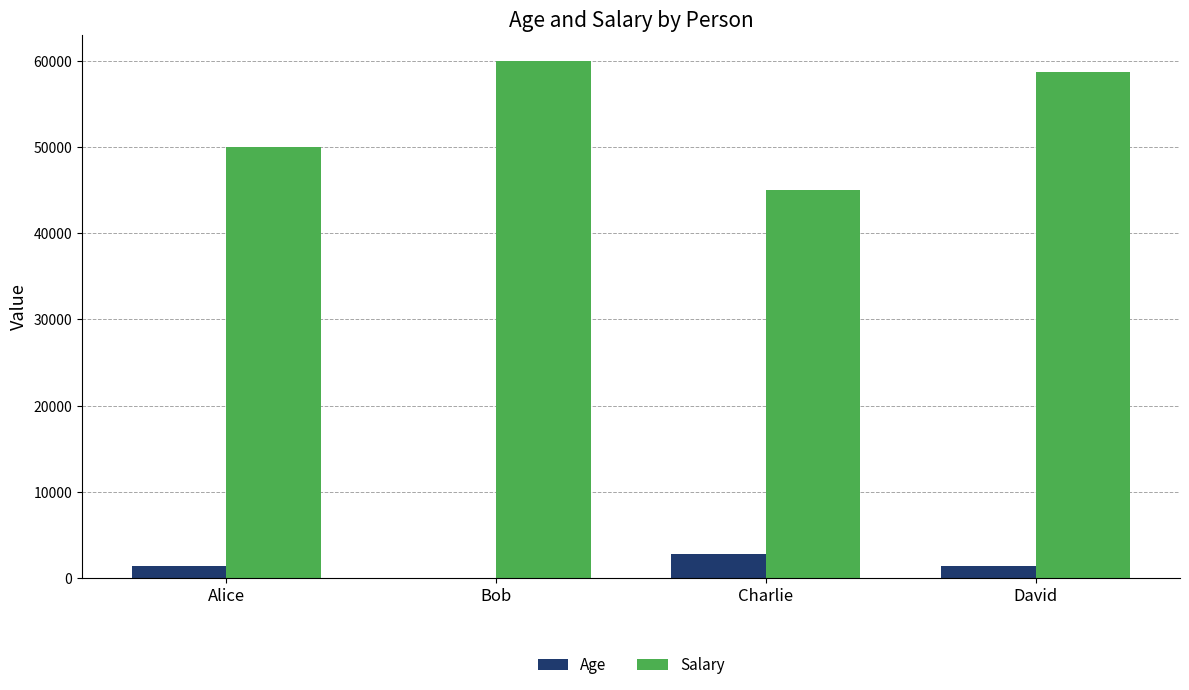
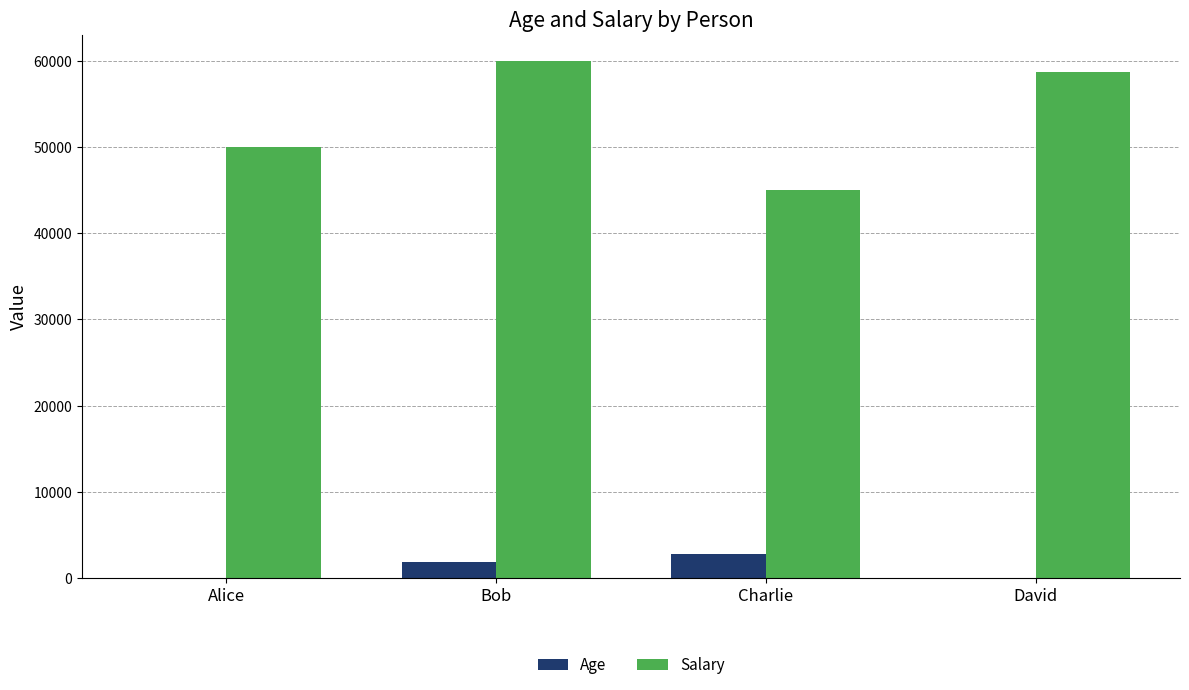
Age, Alice: 1000 -> 0
Age, Bob: 0 -> 2000
Age, David: 1000 -> 0
